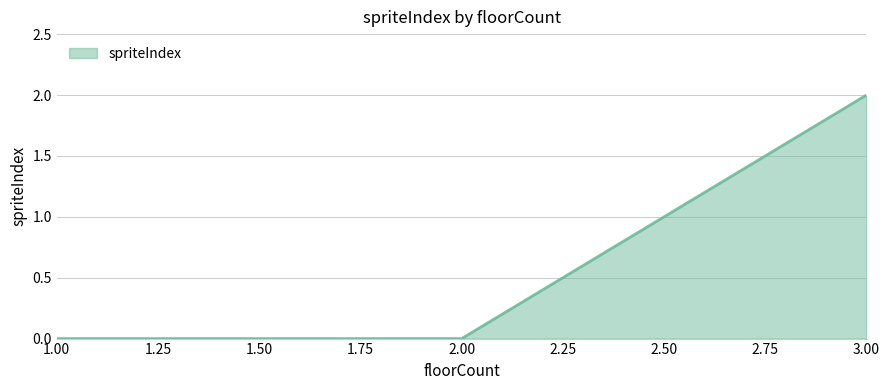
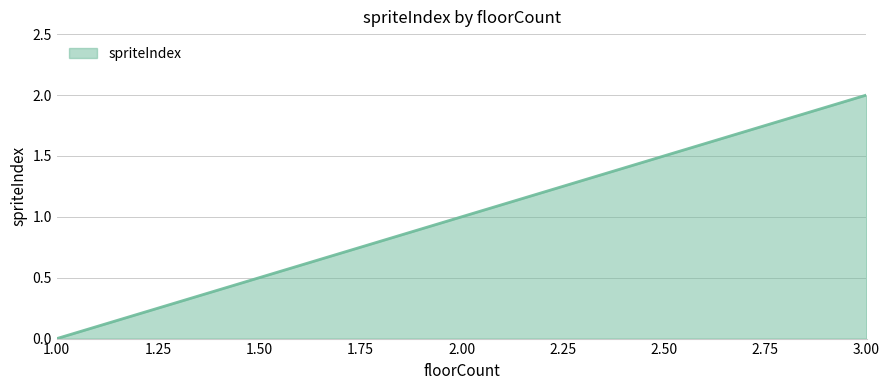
2.00: 0 -> 1
